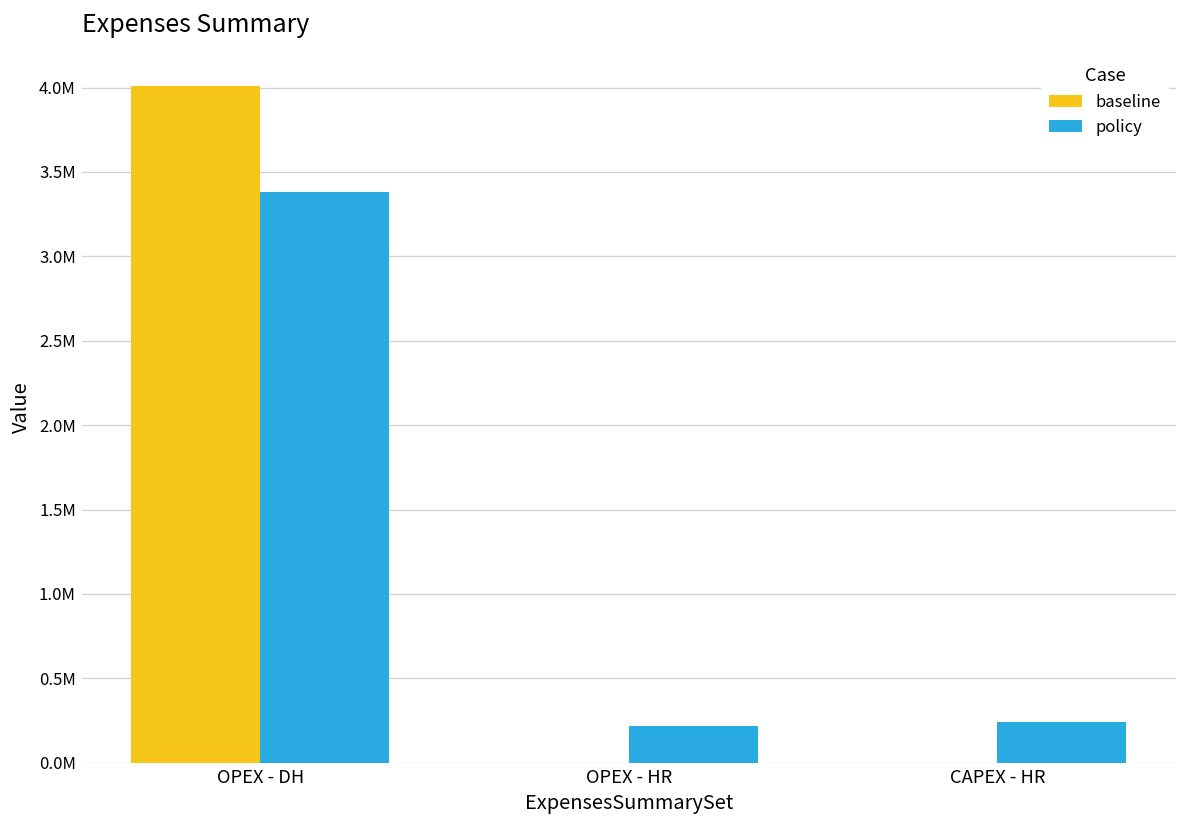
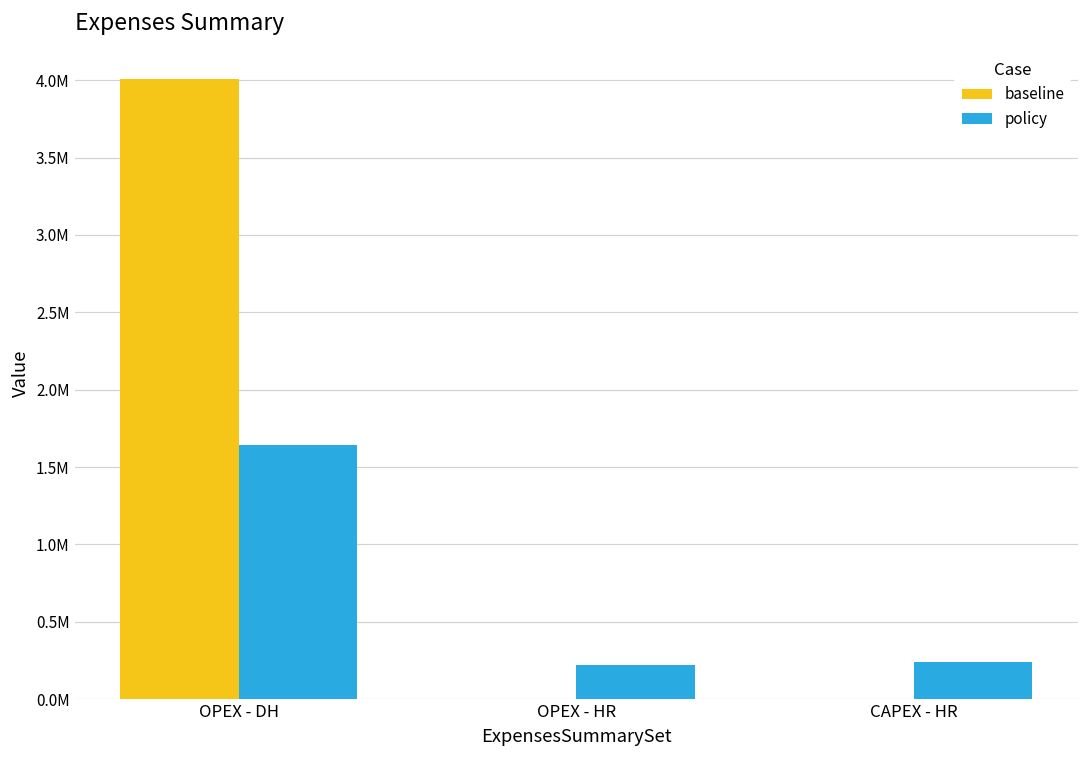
policy, OPEX - DH: 3380000 -> 1650000
